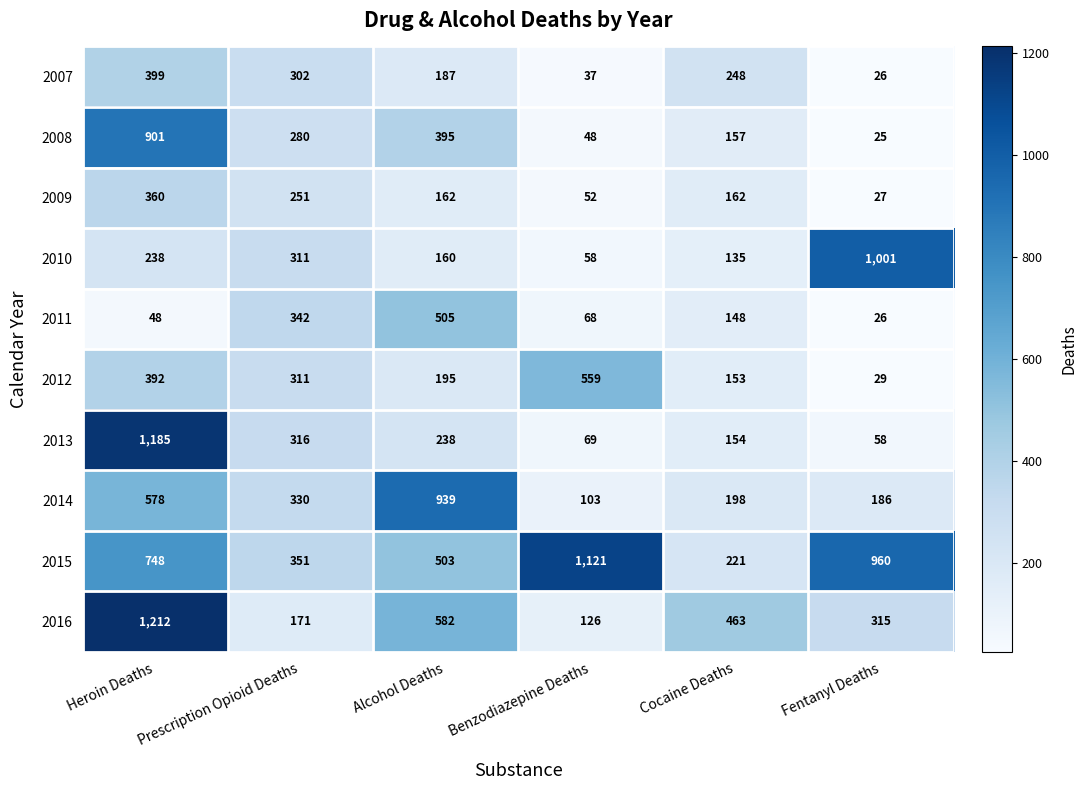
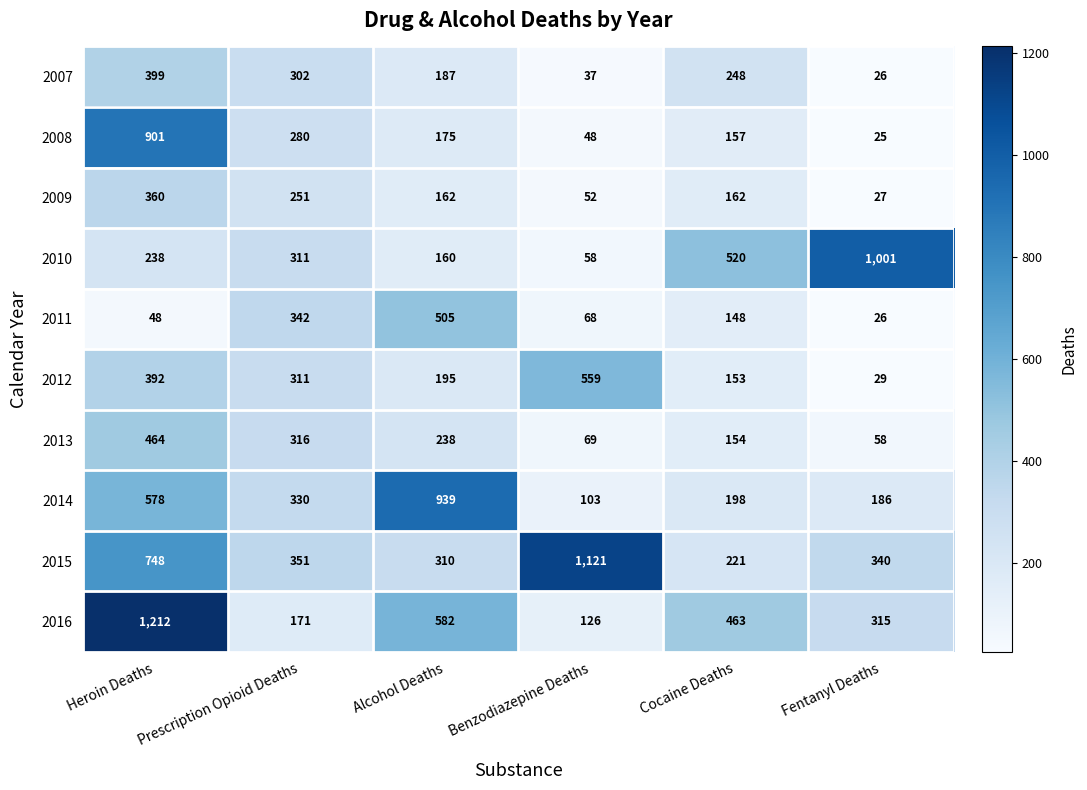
2008, Alcohol Deaths: 395 -> 175
2010, Cocaine Deaths: 135 -> 520
2013, Heroin Deaths: 1,185 -> 464
2015, Alcohol Deaths: 503 -> 310
2015, Fentanyl Deaths: 960 -> 340
